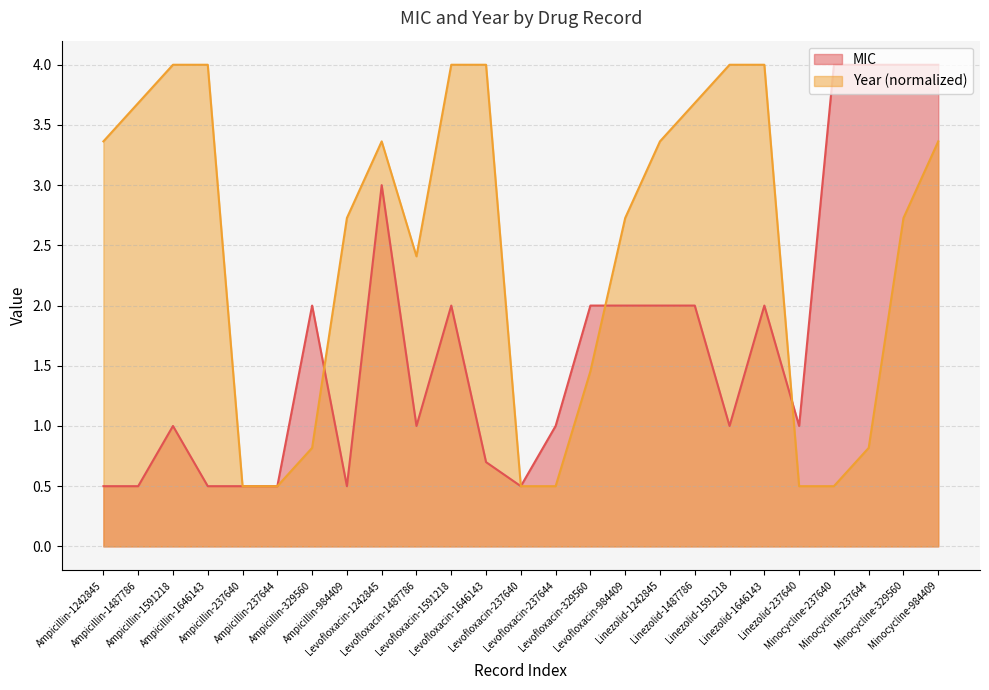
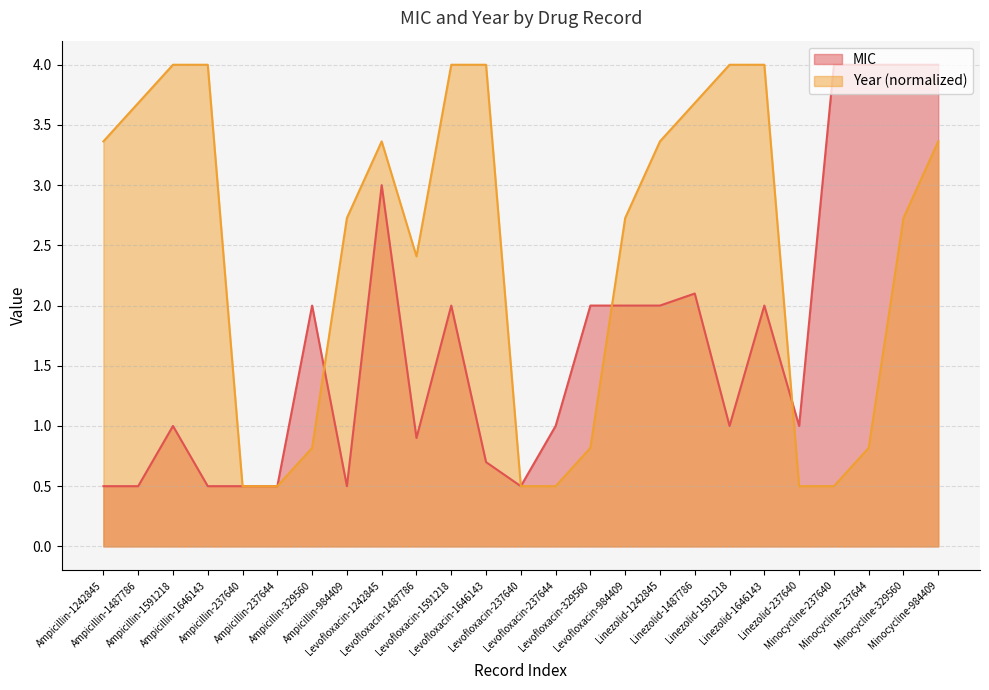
MIC, Levofloxacin-1487786: 1.0 -> 0.9
Year (normalized), Levofloxacin-329560: 1.45 -> 0.82
MIC, Linezolid-1487786: 2.0 -> 2.1
